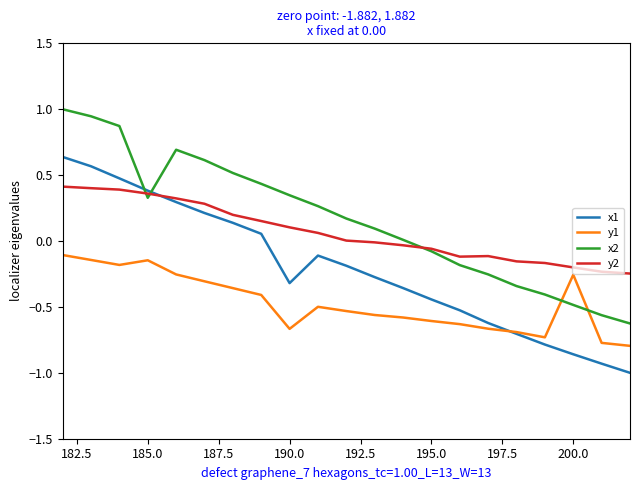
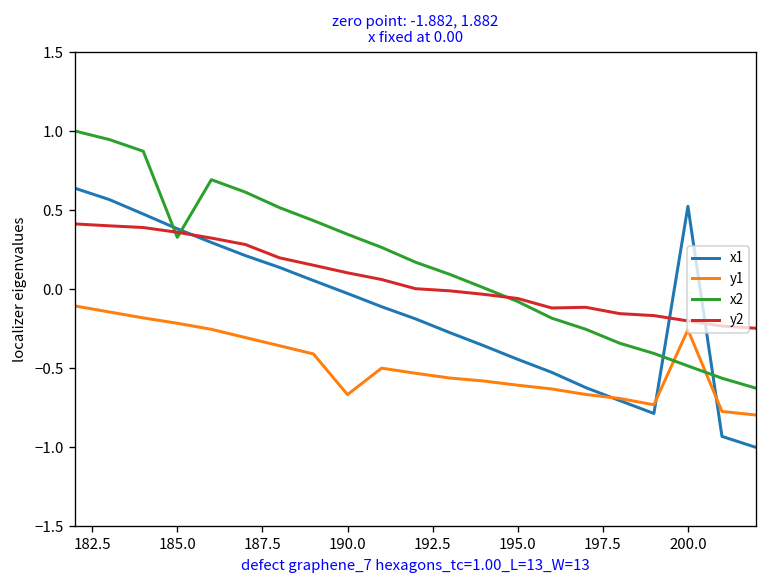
y1, 185.0: -0.15 -> -0.22
x1, 190.0: -0.32 -> -0.03
x1, 200.0: -0.86 -> 0.52
